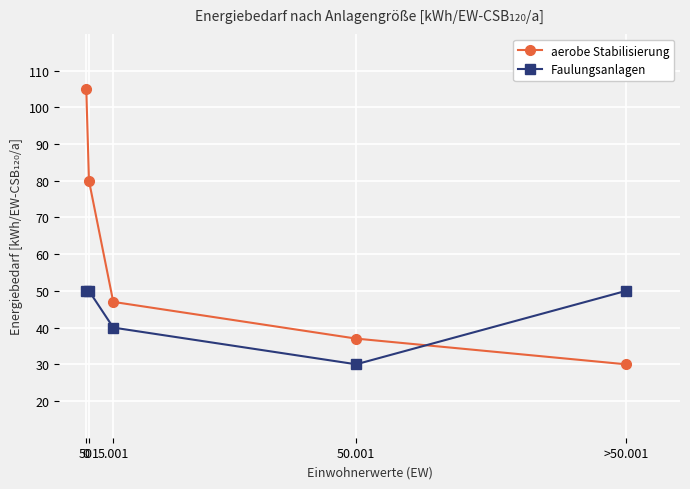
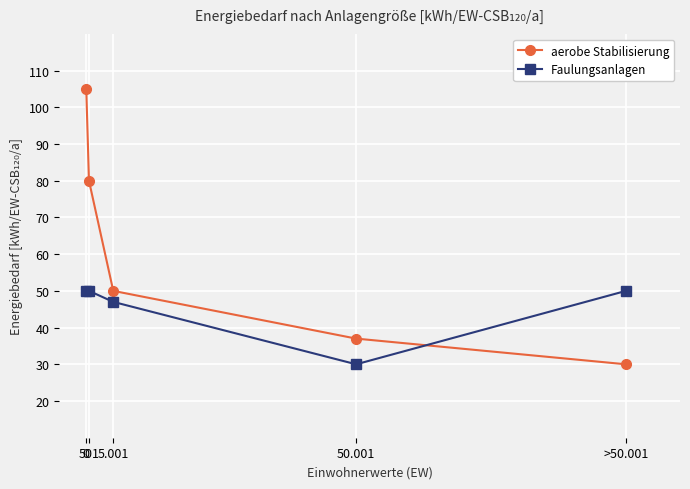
aerobe Stabilisierung, 5.001: 47 -> 50
Faulungsanlagen, 5.001: 40 -> 47
